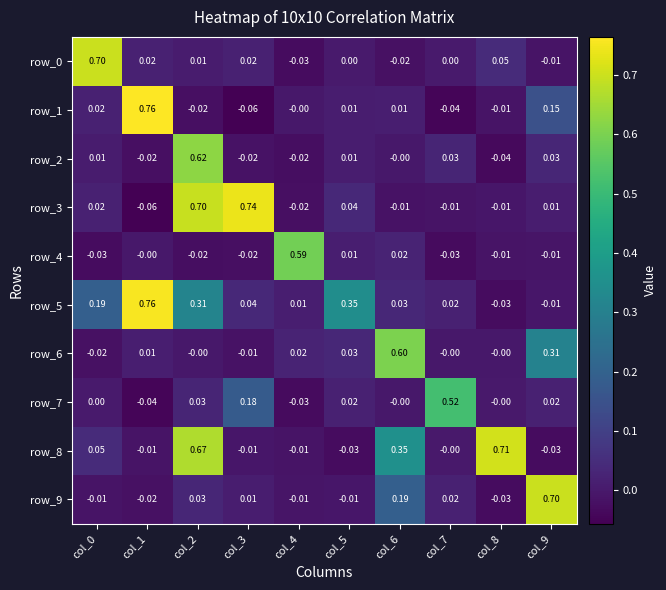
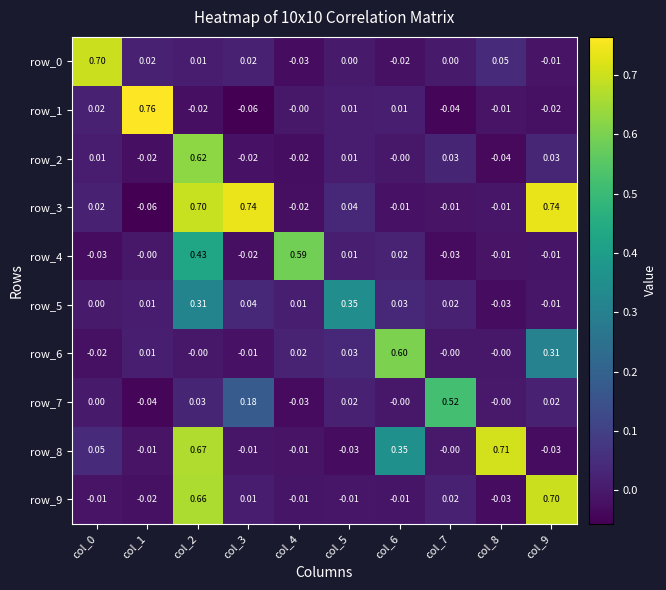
row_1, col_9: 0.15 -> -0.02
row_3, col_9: 0.01 -> 0.74
row_4, col_2: -0.02 -> 0.43
row_5, col_0: 0.19 -> 0.00
row_5, col_1: 0.76 -> 0.01
row_9, col_2: 0.03 -> 0.66
row_9, col_6: 0.19 -> -0.01
